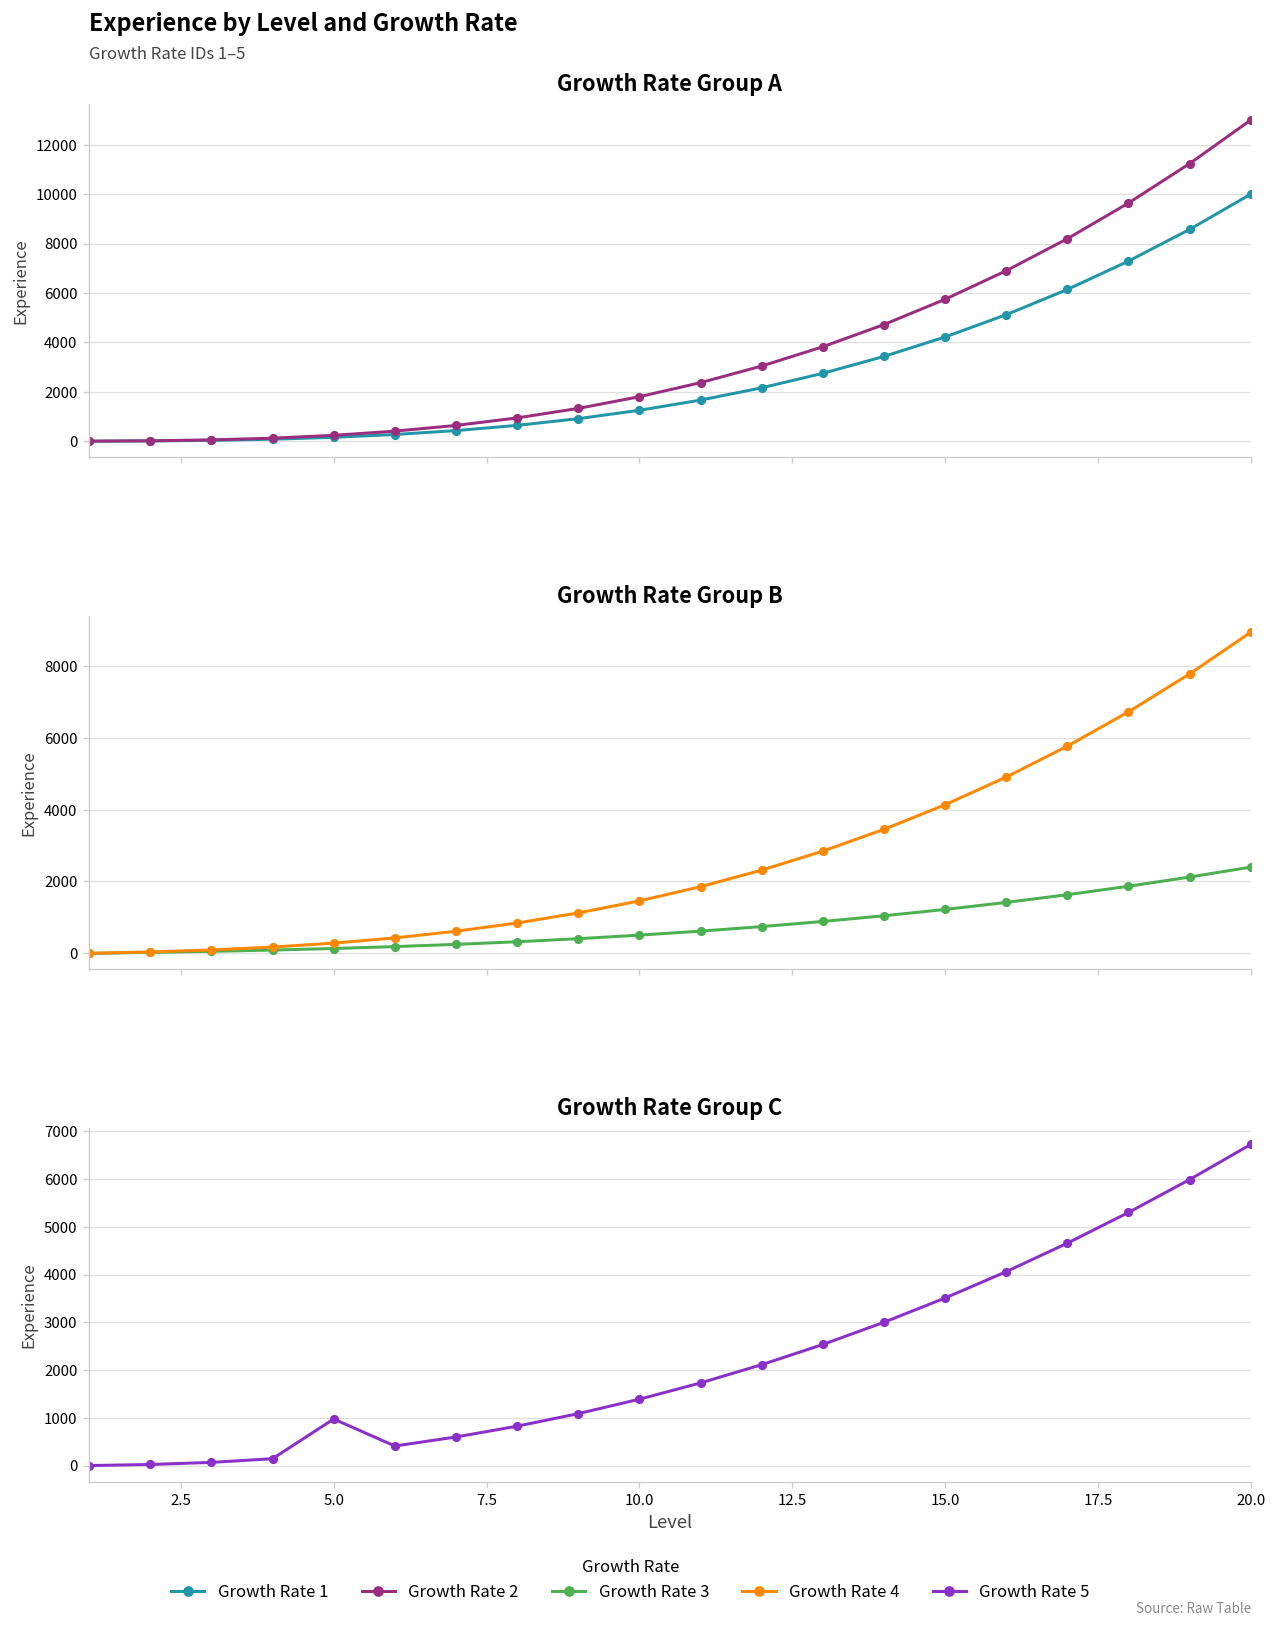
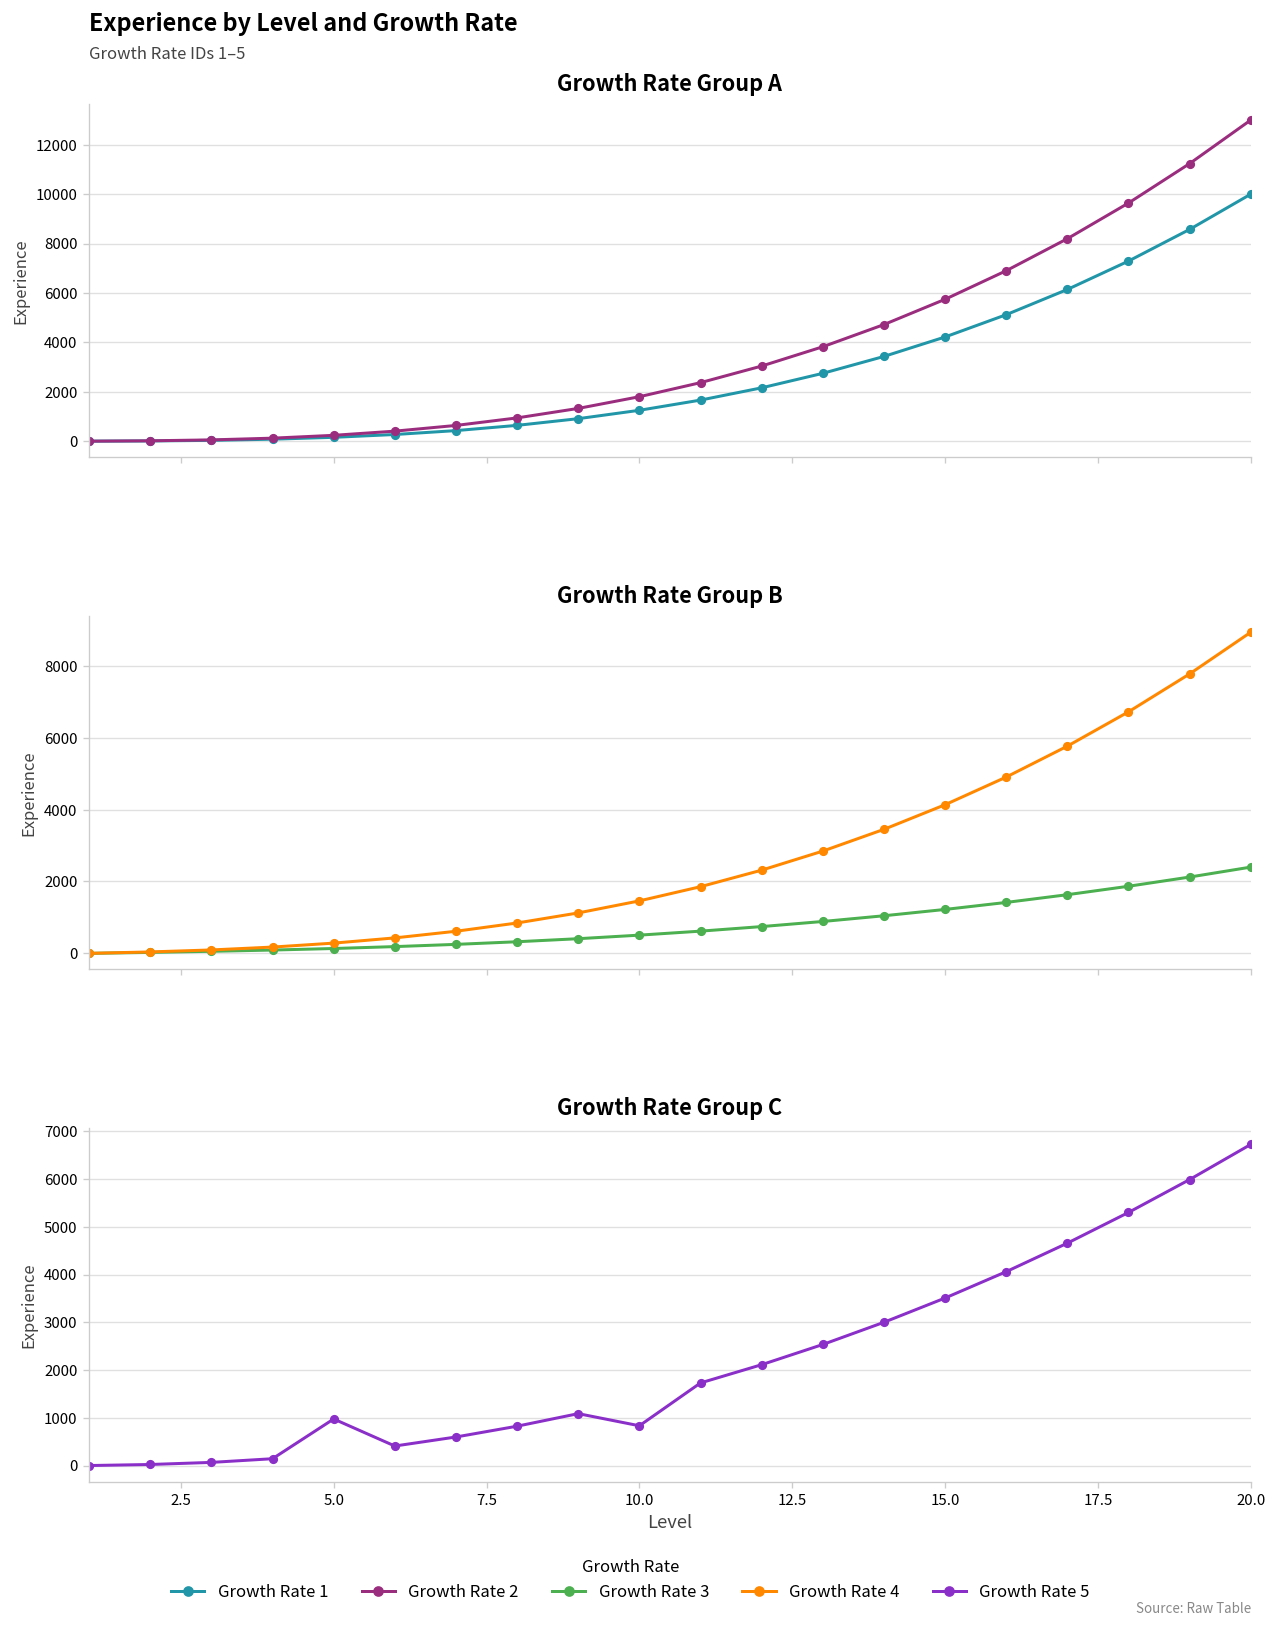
Growth Rate Group C, 10.0: 1400 -> 800
